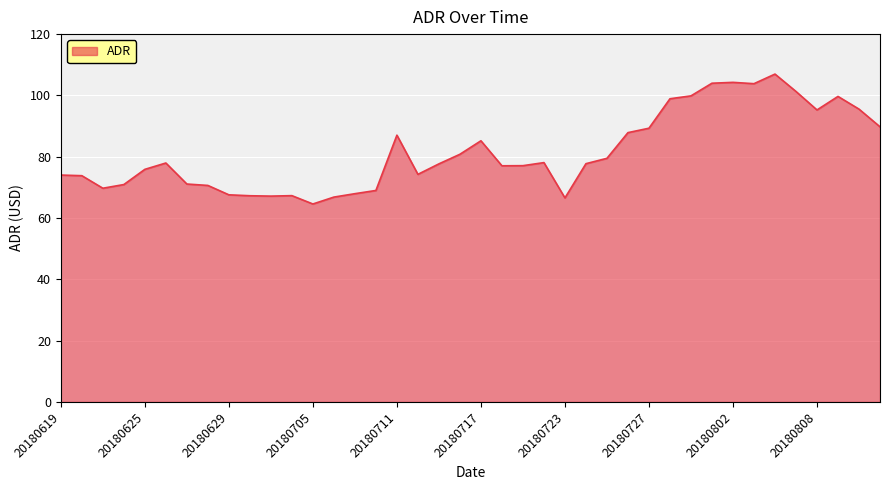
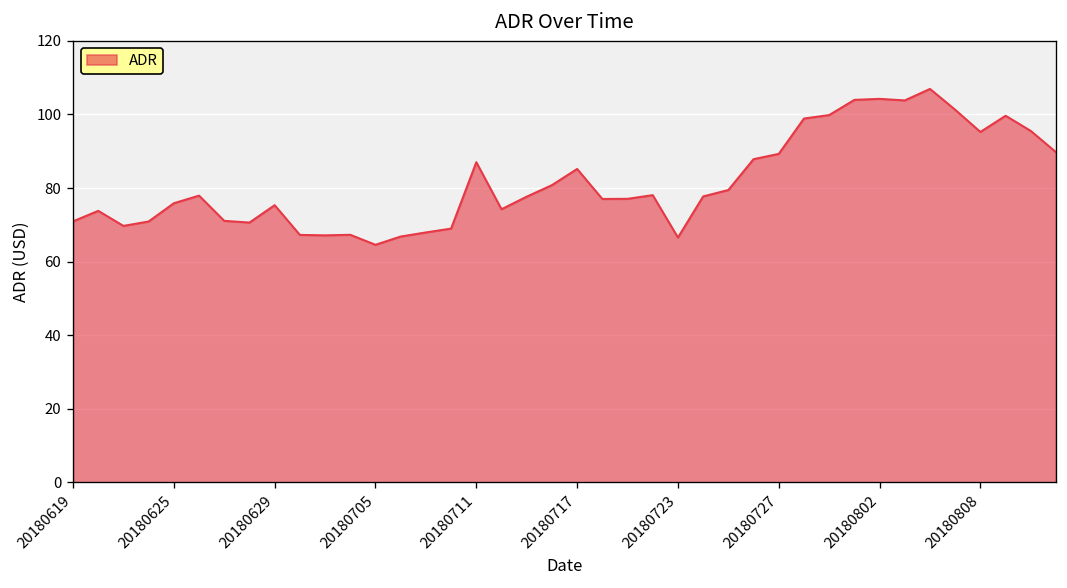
20180619: 74 -> 71
20180629: 68 -> 75
